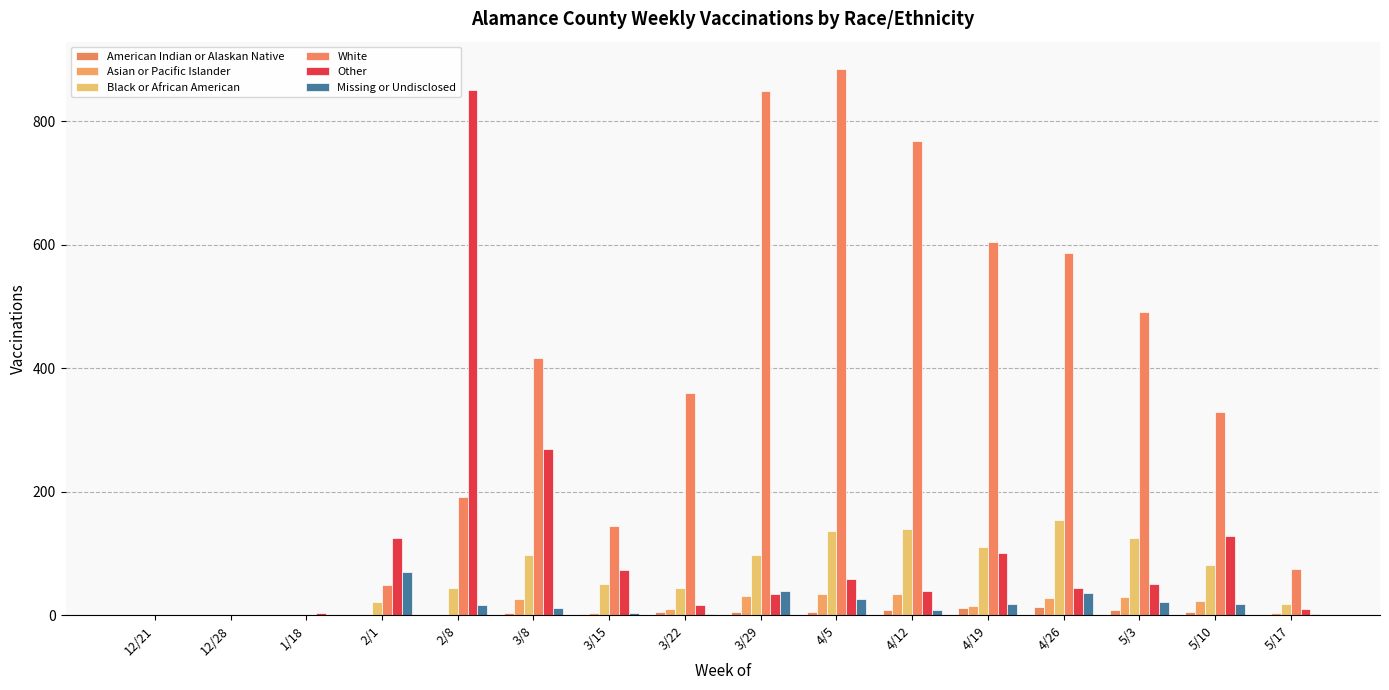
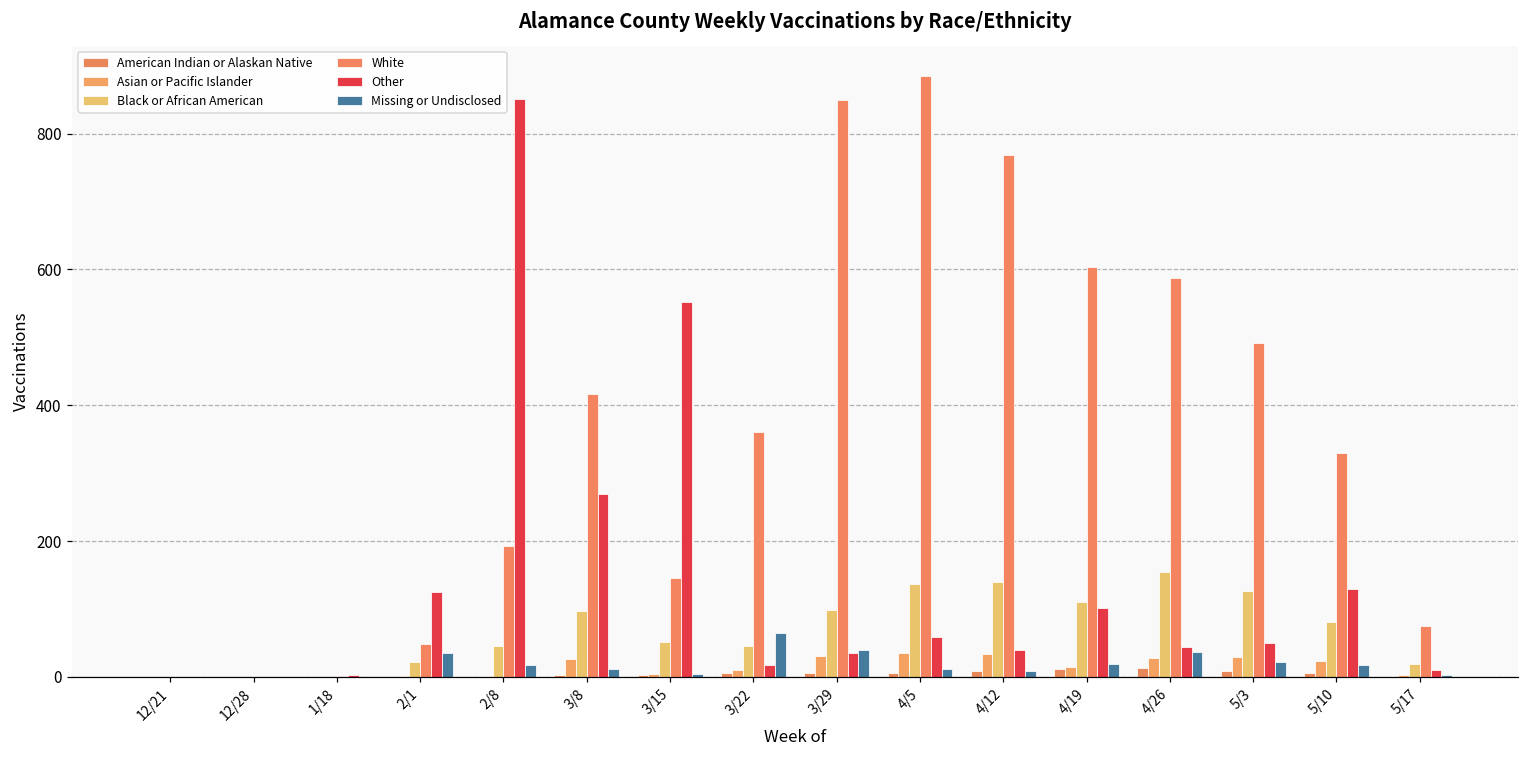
Missing or Undisclosed, 2/1: 70 -> 40
Other, 3/15: 70 -> 550
Missing or Undisclosed, 3/22: 0 -> 70
Missing or Undisclosed, 4/5: 30 -> 10
